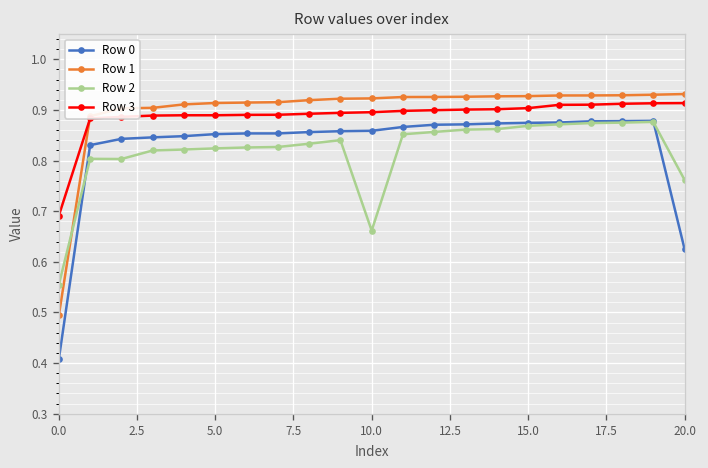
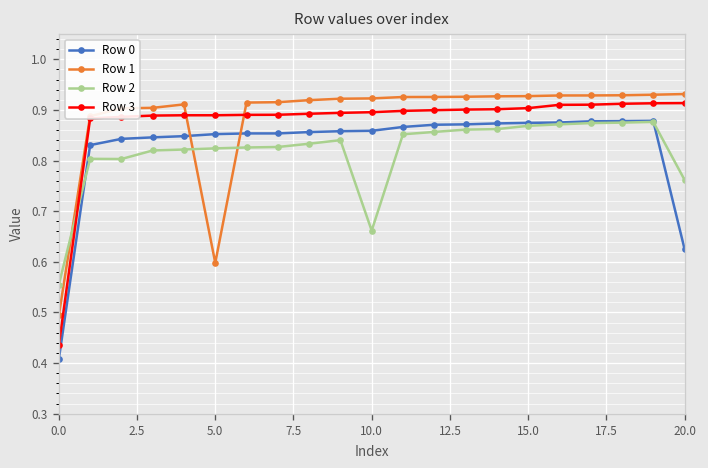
Row 3, 0.0: 0.69 -> 0.44
Row 1, 5.0: 0.91 -> 0.60
